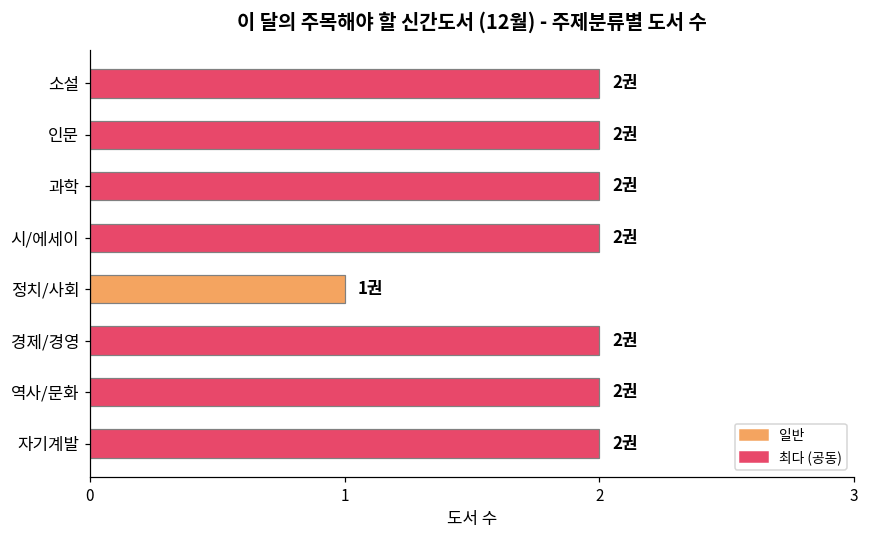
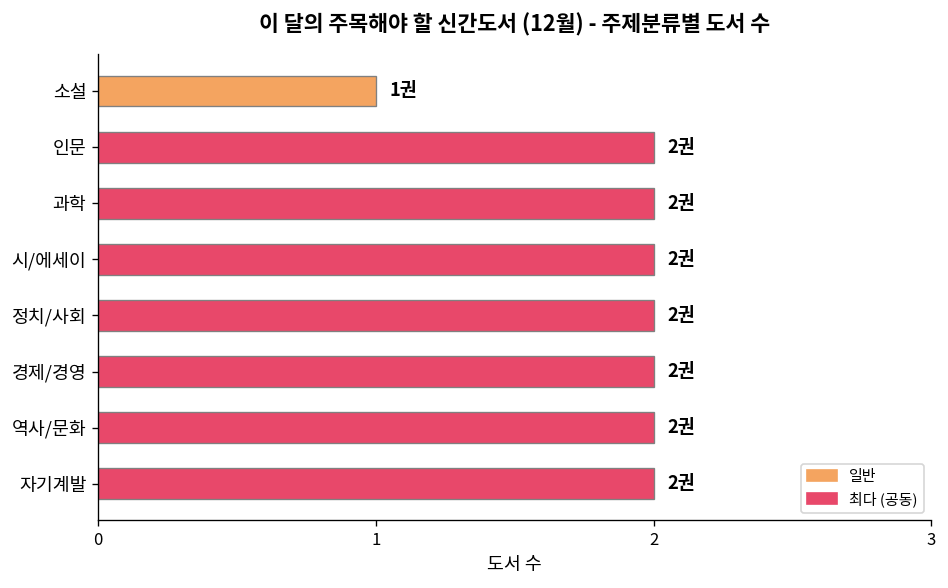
소설: 2권 -> 1권
정치/사회: 1권 -> 2권
